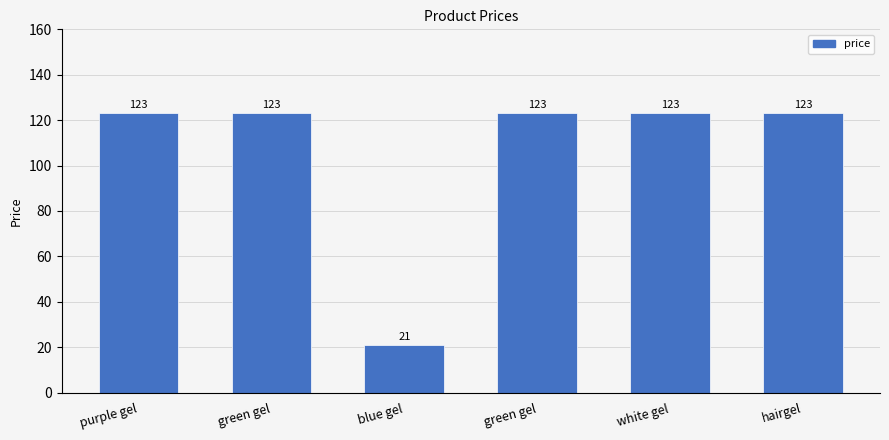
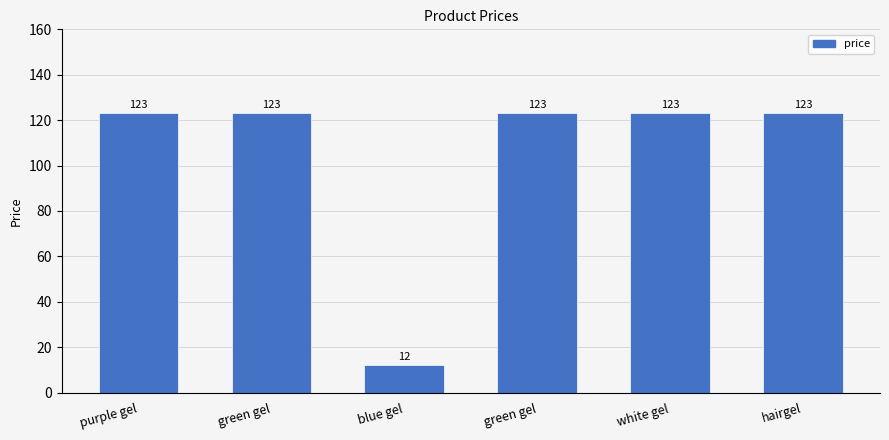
blue gel: 21 -> 12
